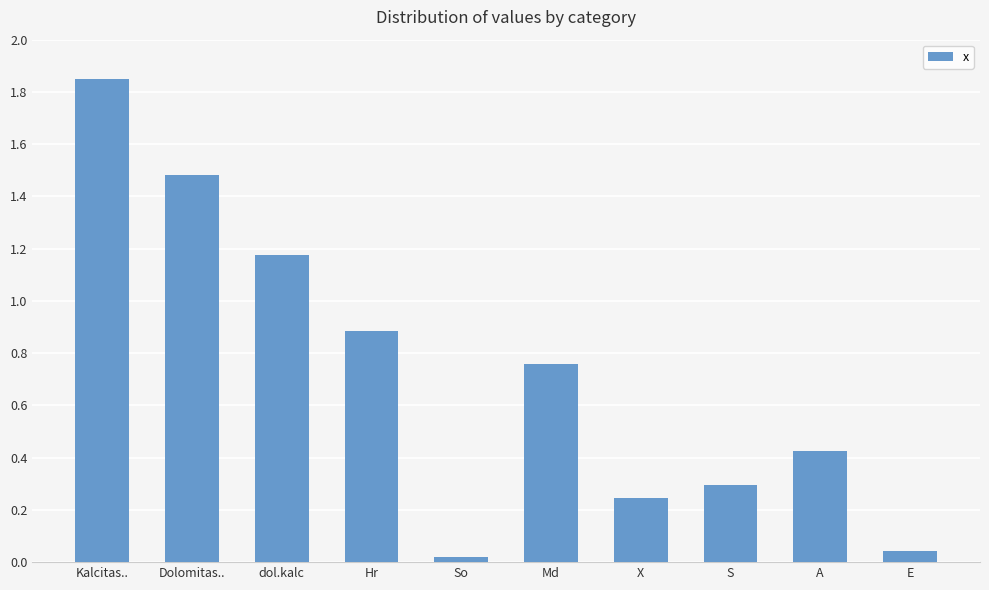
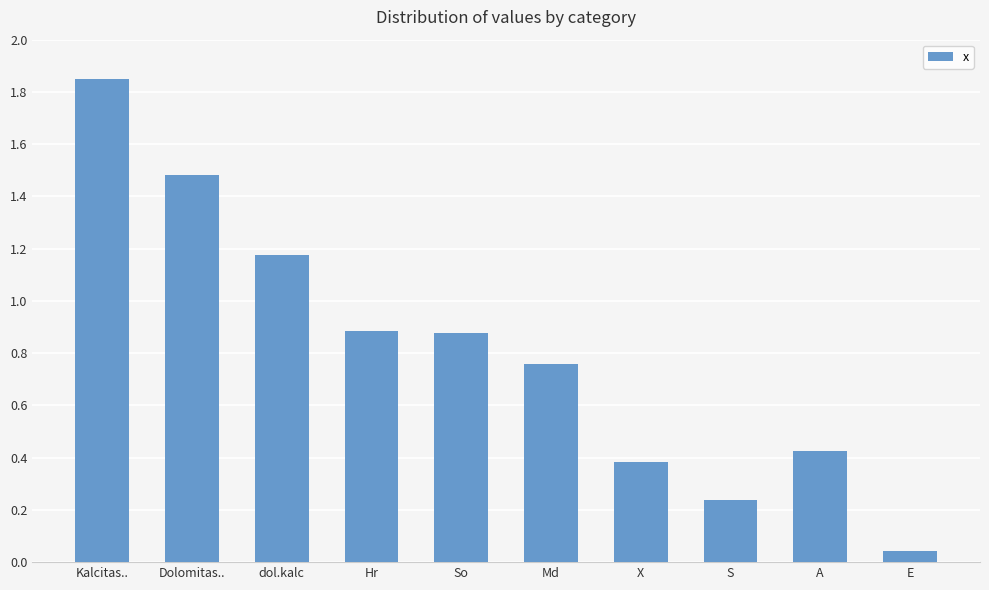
So: 0.02 -> 0.88
X: 0.25 -> 0.39
S: 0.30 -> 0.24
